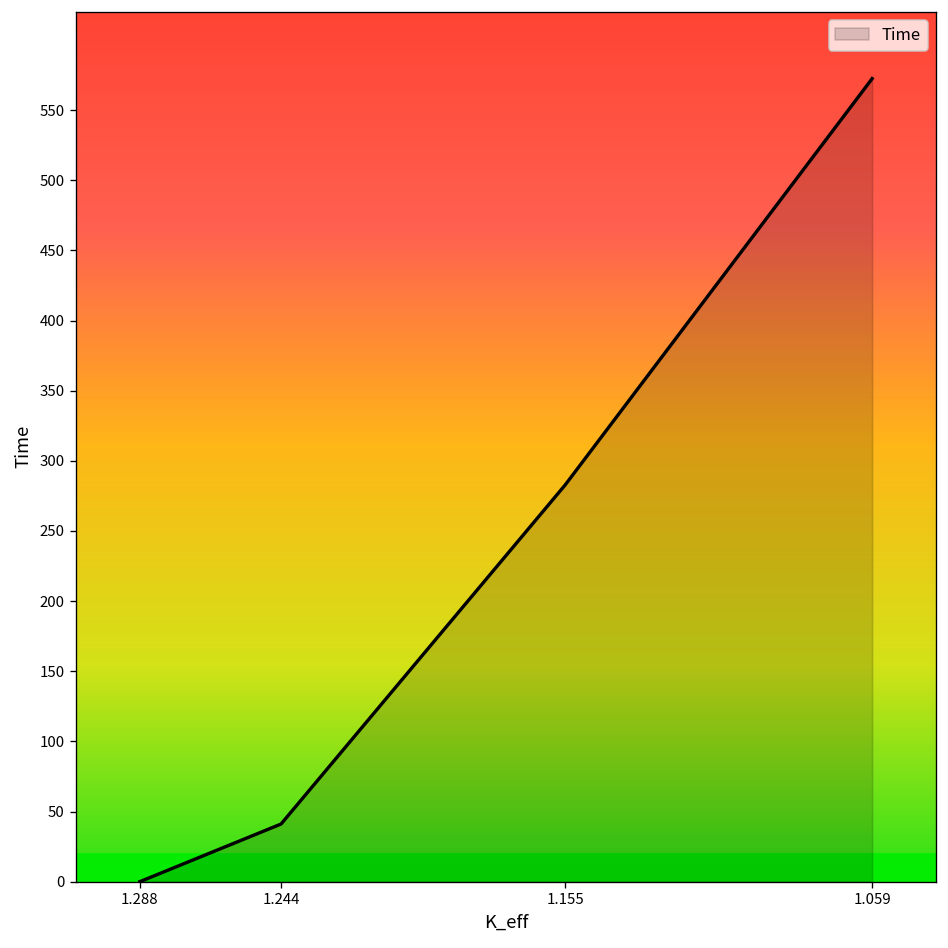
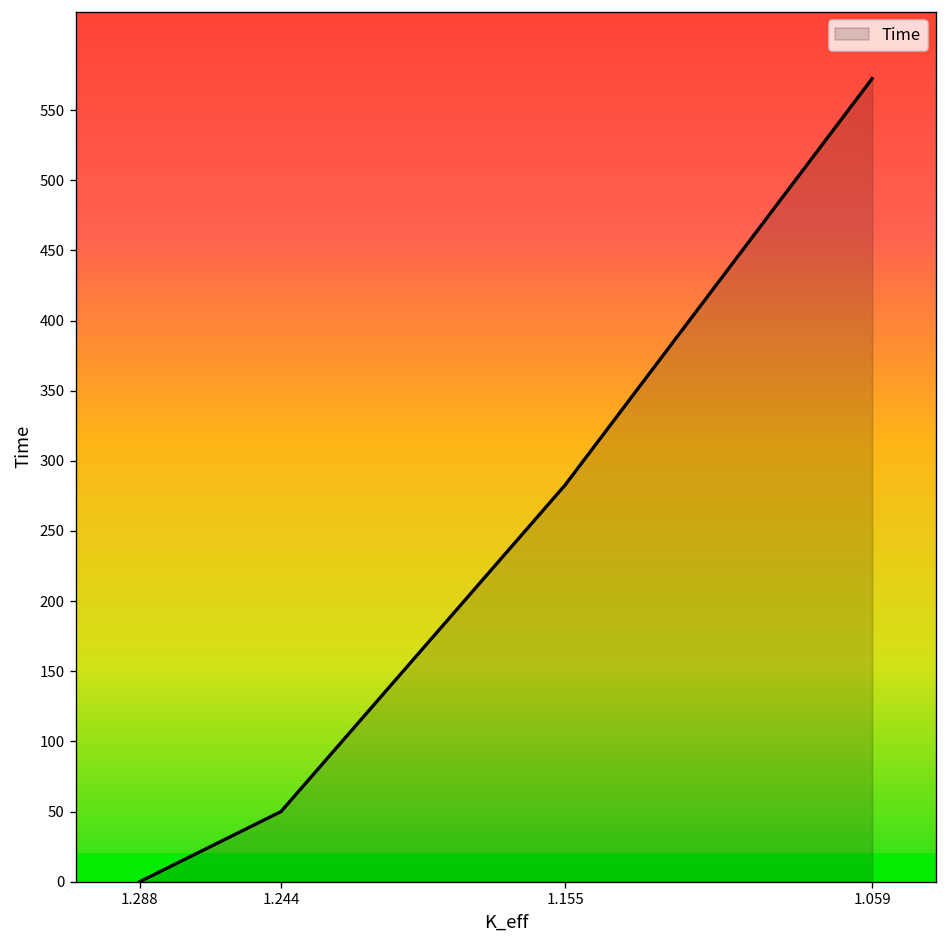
1.244: 41 -> 50
